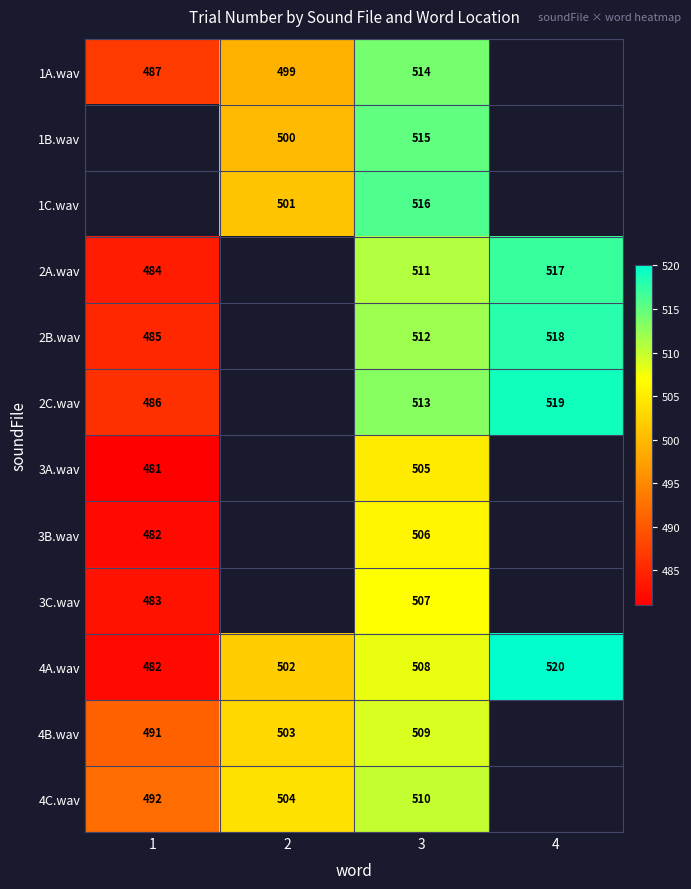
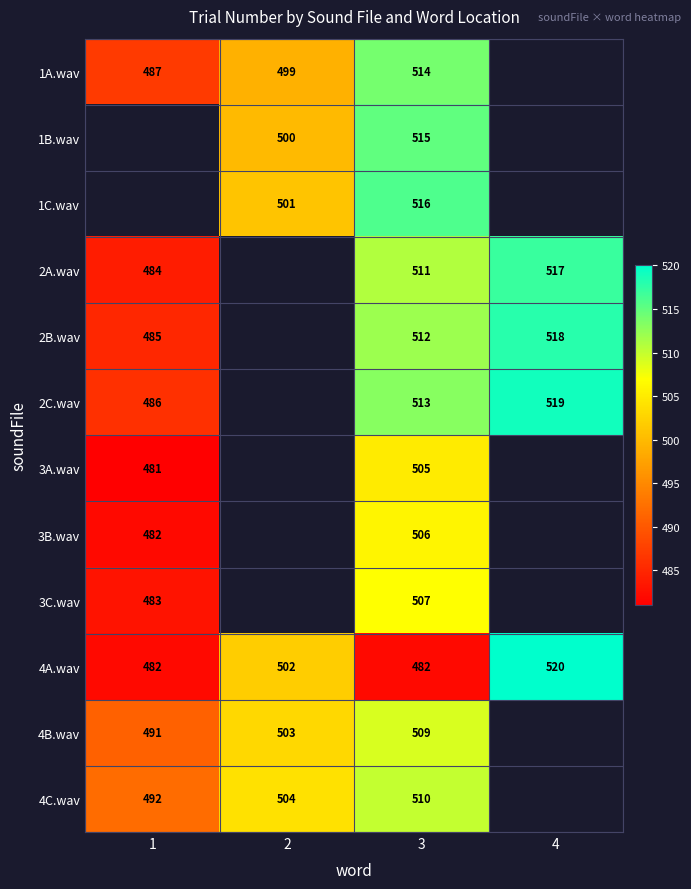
4A.wav, 3: 508 -> 482
